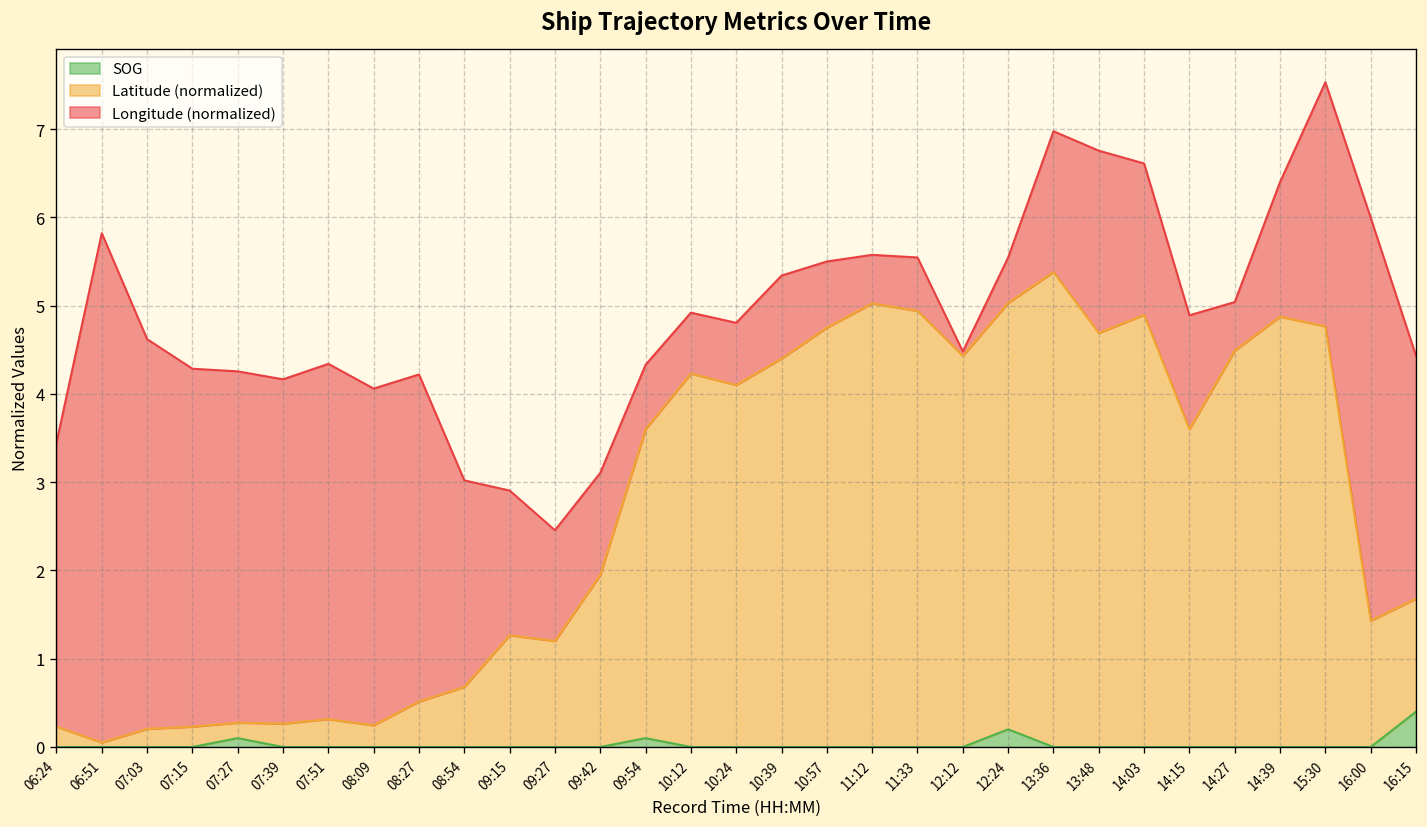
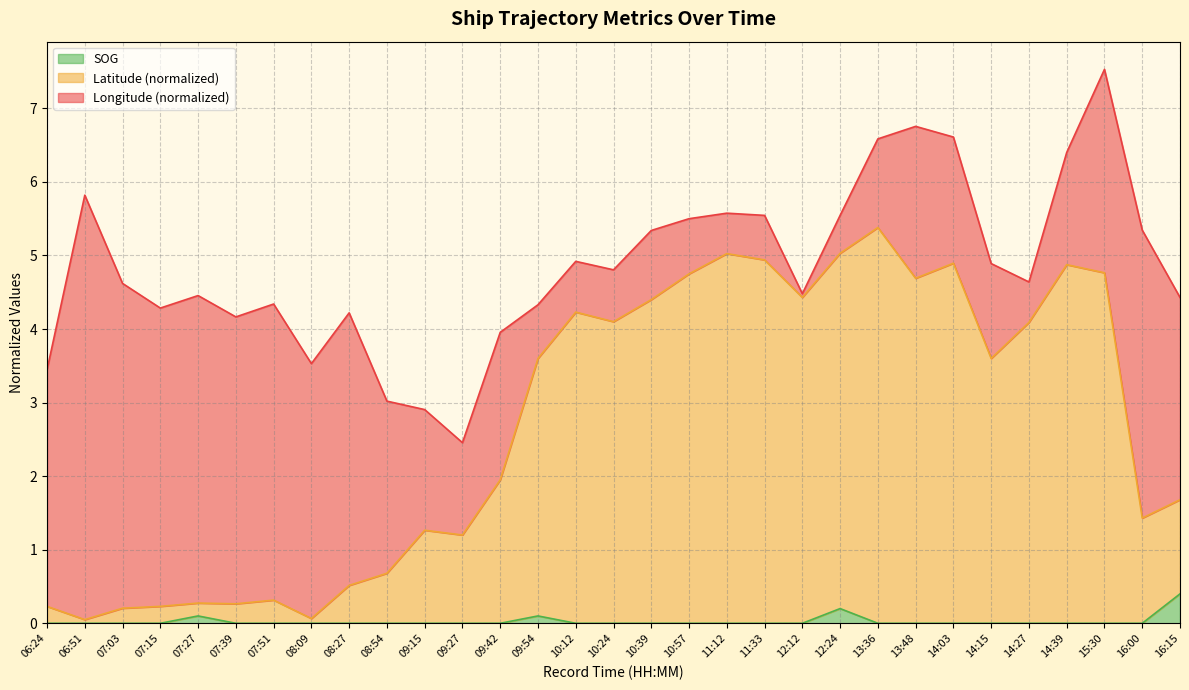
Longitude (normalized), 07:27: 4.0 -> 4.2
Latitude (normalized), 08:09: 0.2 -> 0.1
Longitude (normalized), 08:09: 3.8 -> 3.5
Longitude (normalized), 09:42: 1.2 -> 2.0
Longitude (normalized), 13:36: 1.6 -> 1.2
Latitude (normalized), 14:27: 4.5 -> 4.1
Longitude (normalized), 16:00: 4.6 -> 3.9
